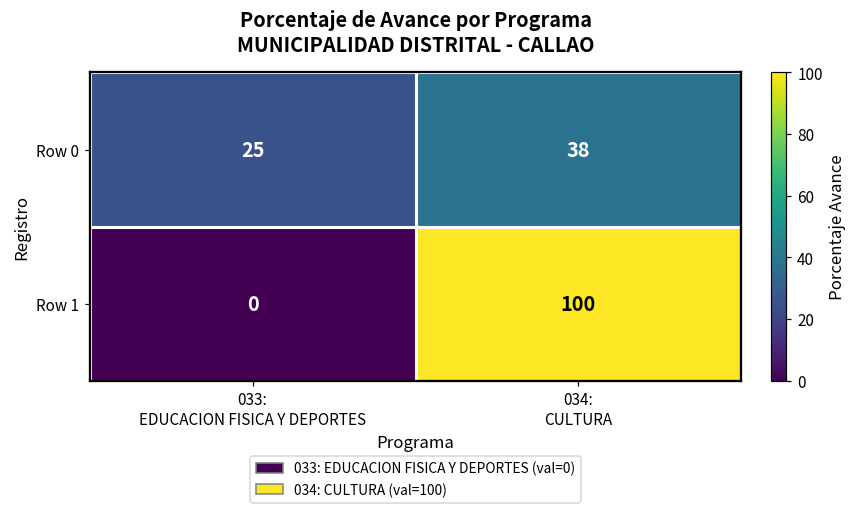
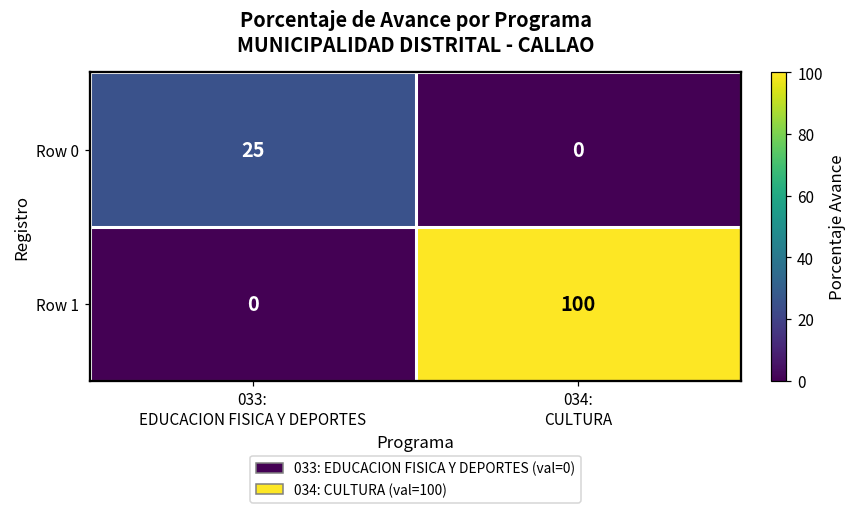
Row 0, 034: CULTURA: 38 -> 0
